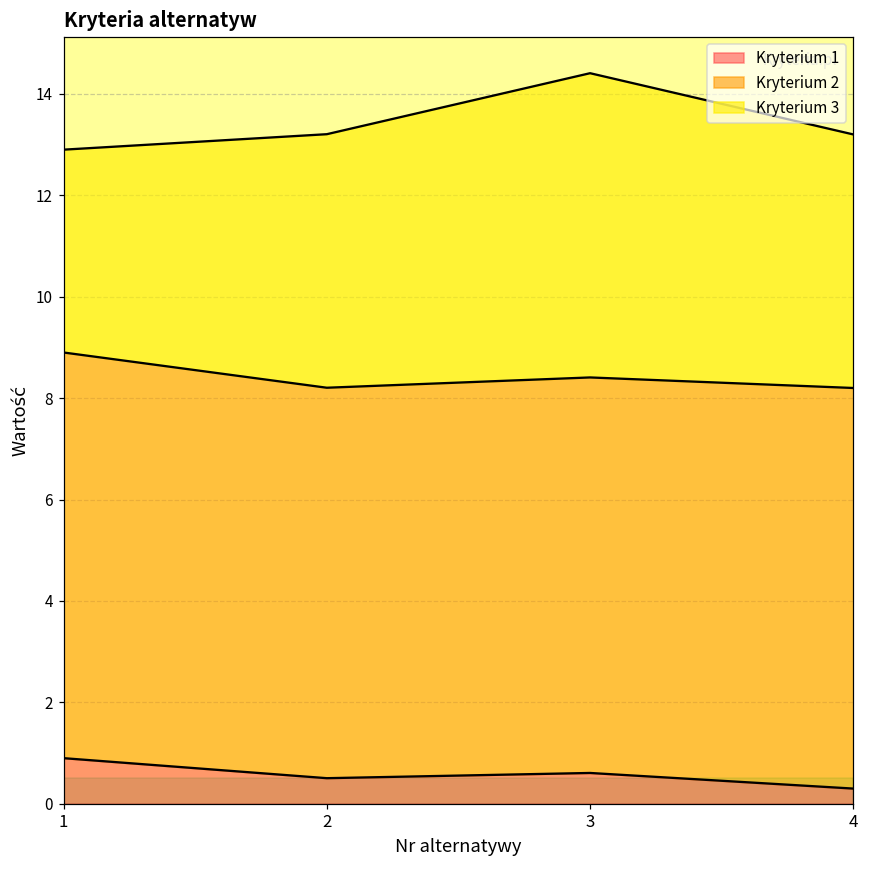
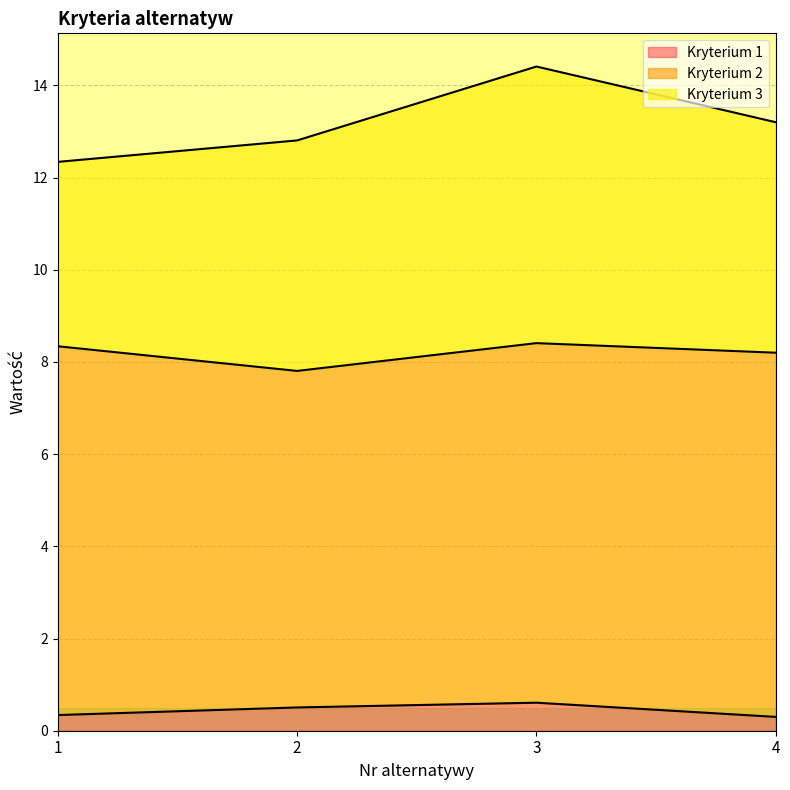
Kryterium 1, 1: 0.9 -> 0.3
Kryterium 2, 2: 7.7 -> 7.3
